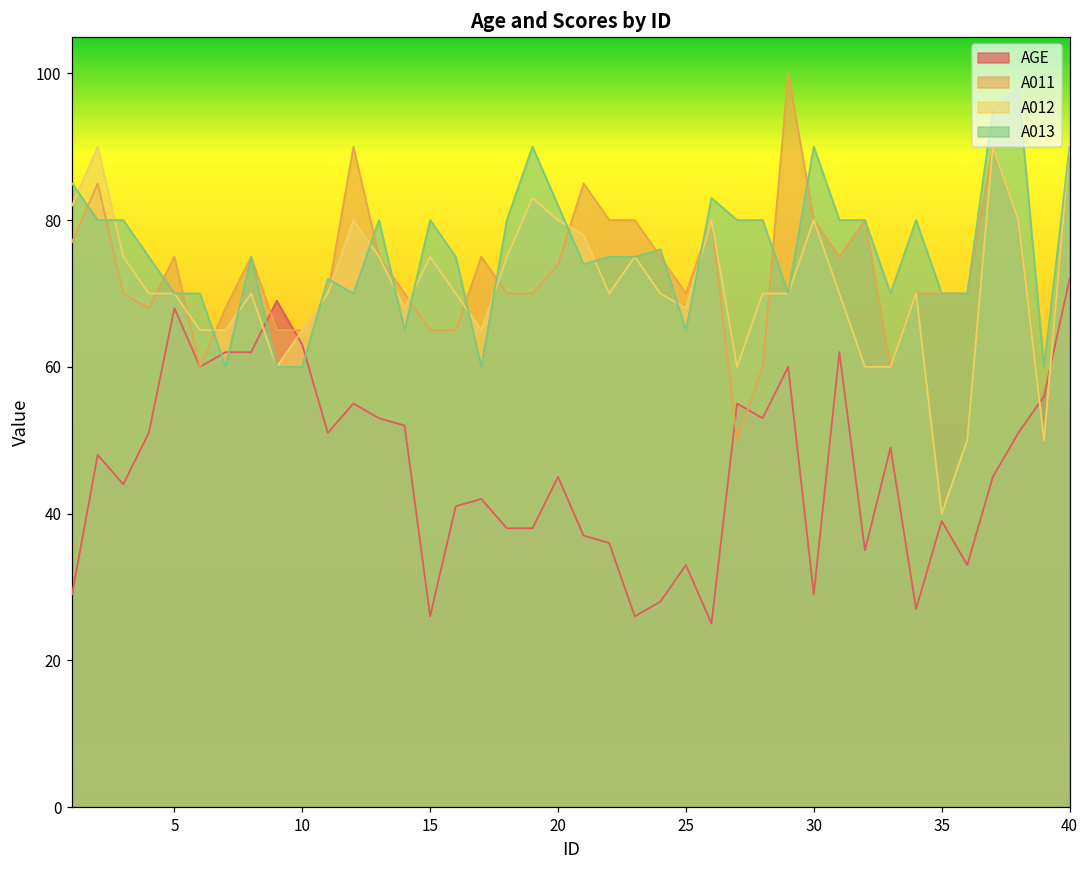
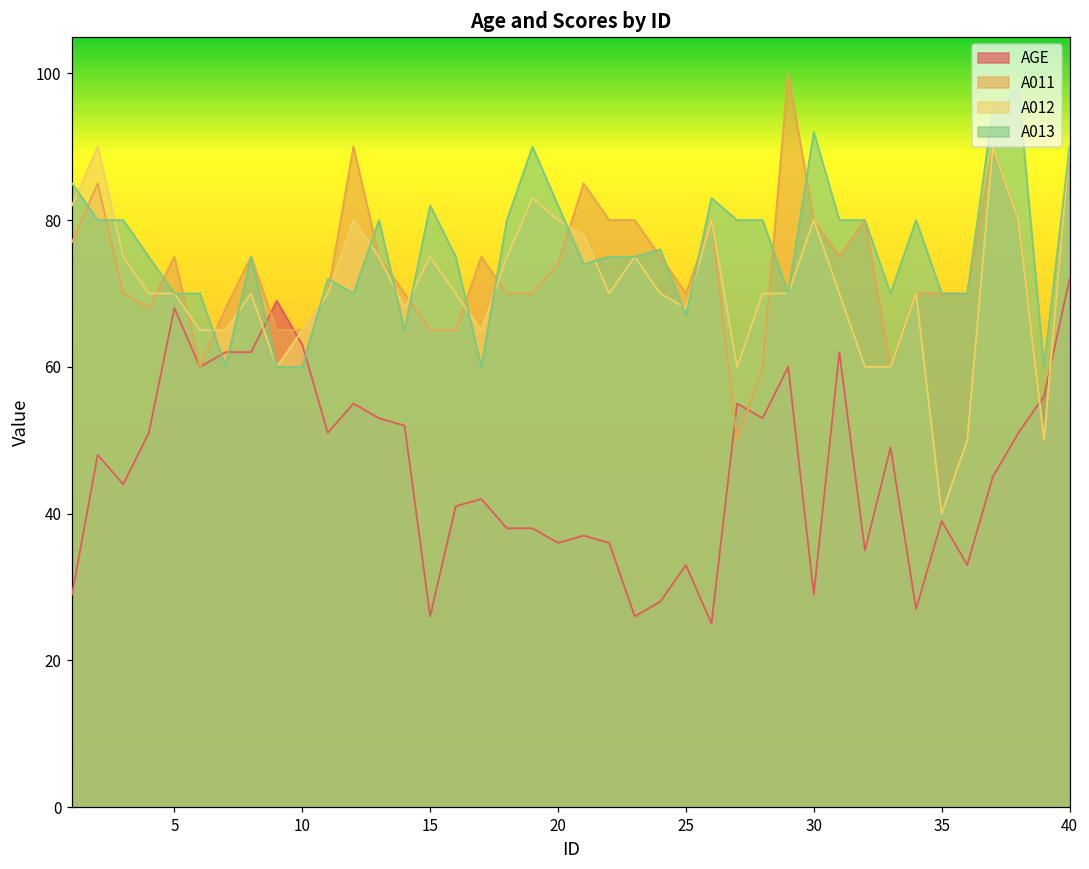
A013, 15: 80 -> 82
AGE, 20: 45 -> 36
A013, 25: 65 -> 67
A013, 30: 90 -> 92
